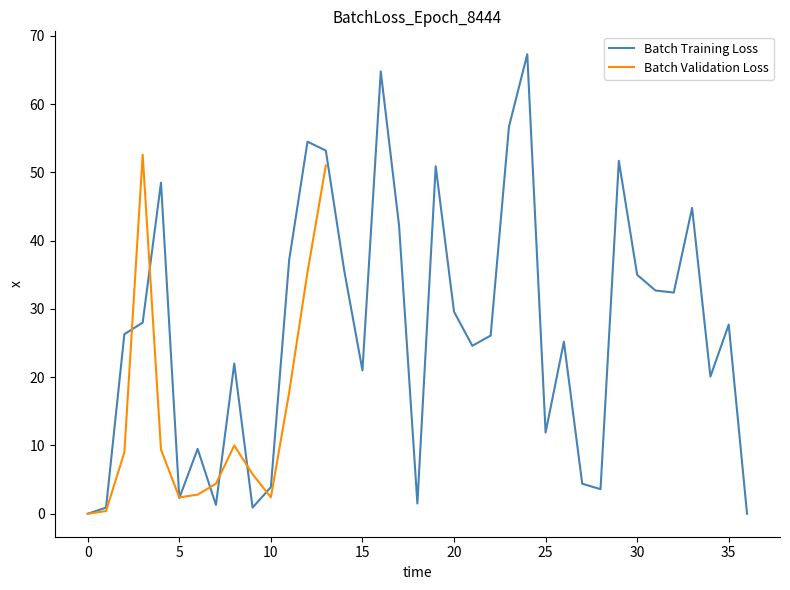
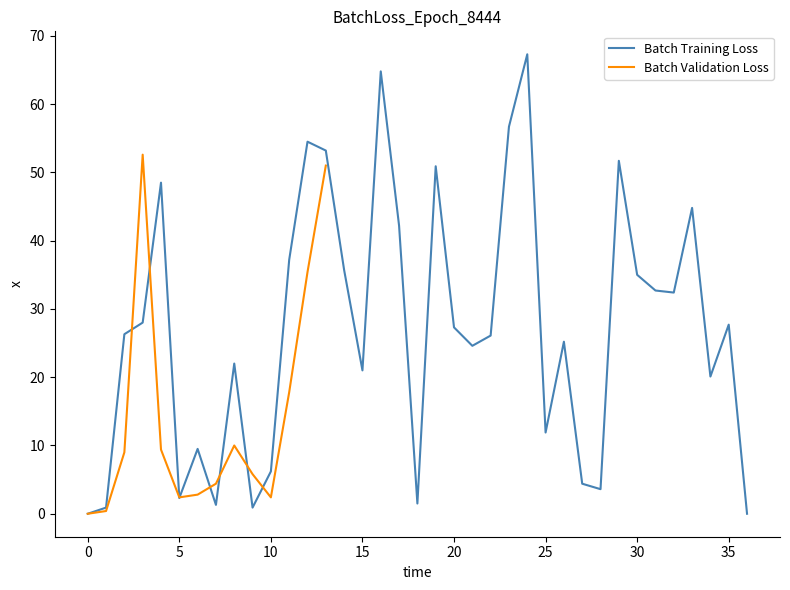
Batch Training Loss, 10: 4 -> 6
Batch Training Loss, 20: 30 -> 27
